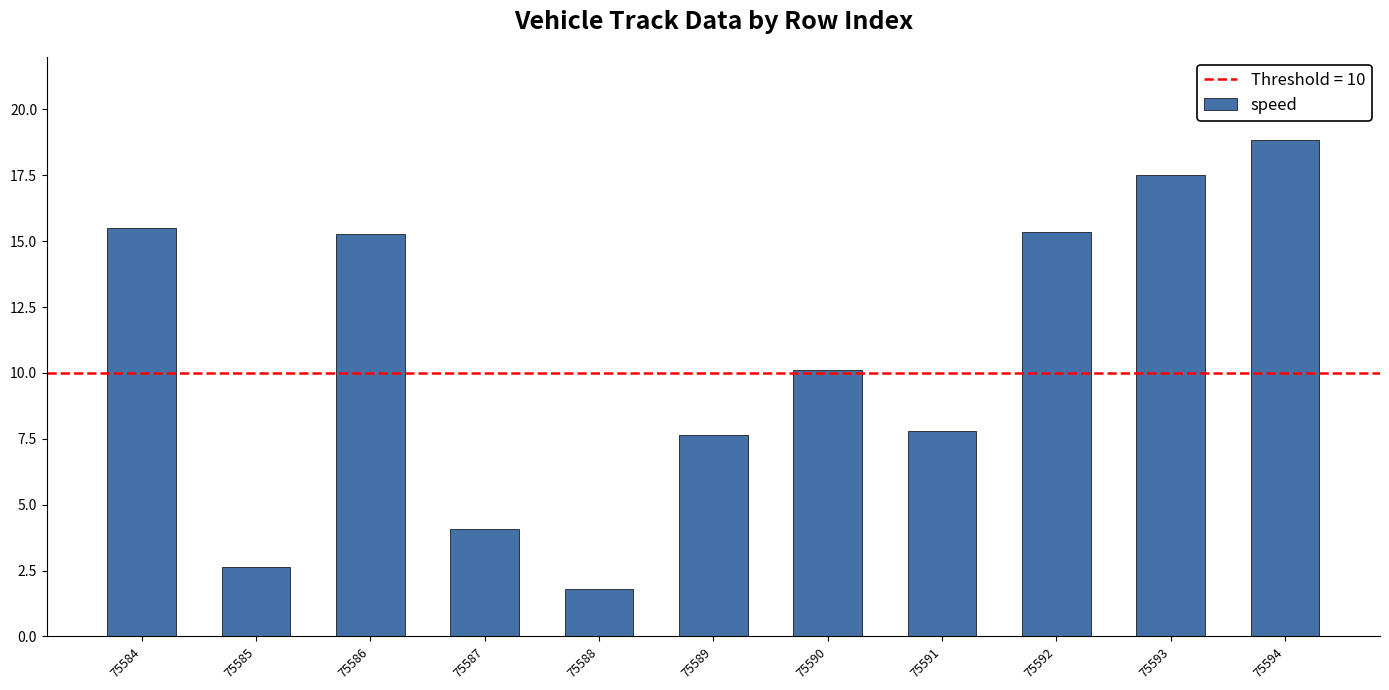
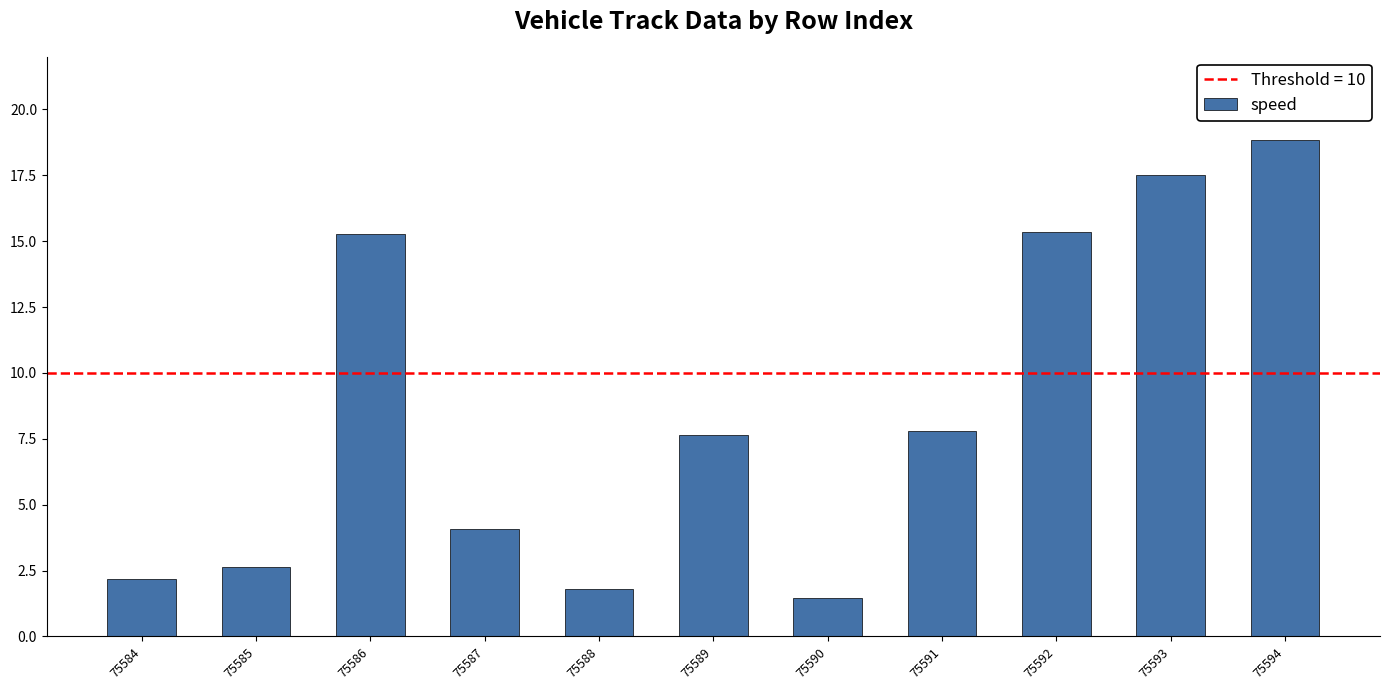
75584: 15.5 -> 2.2
75590: 10.1 -> 1.5
